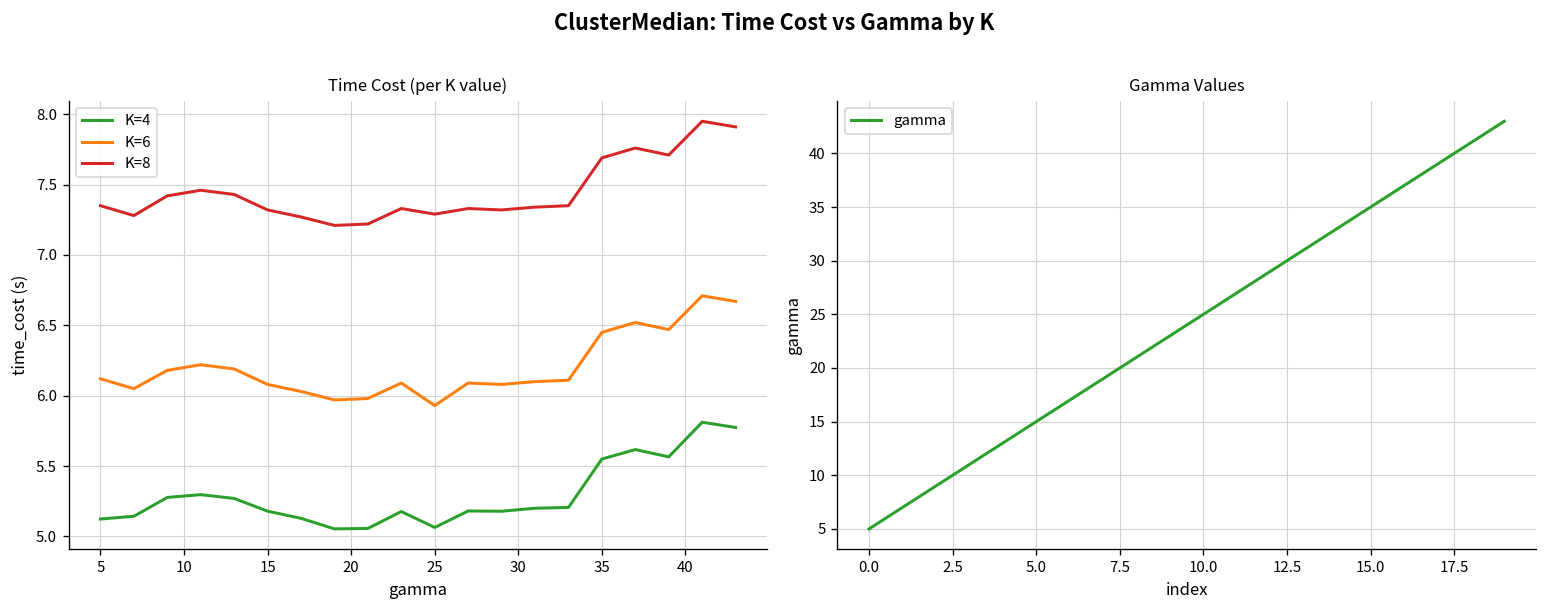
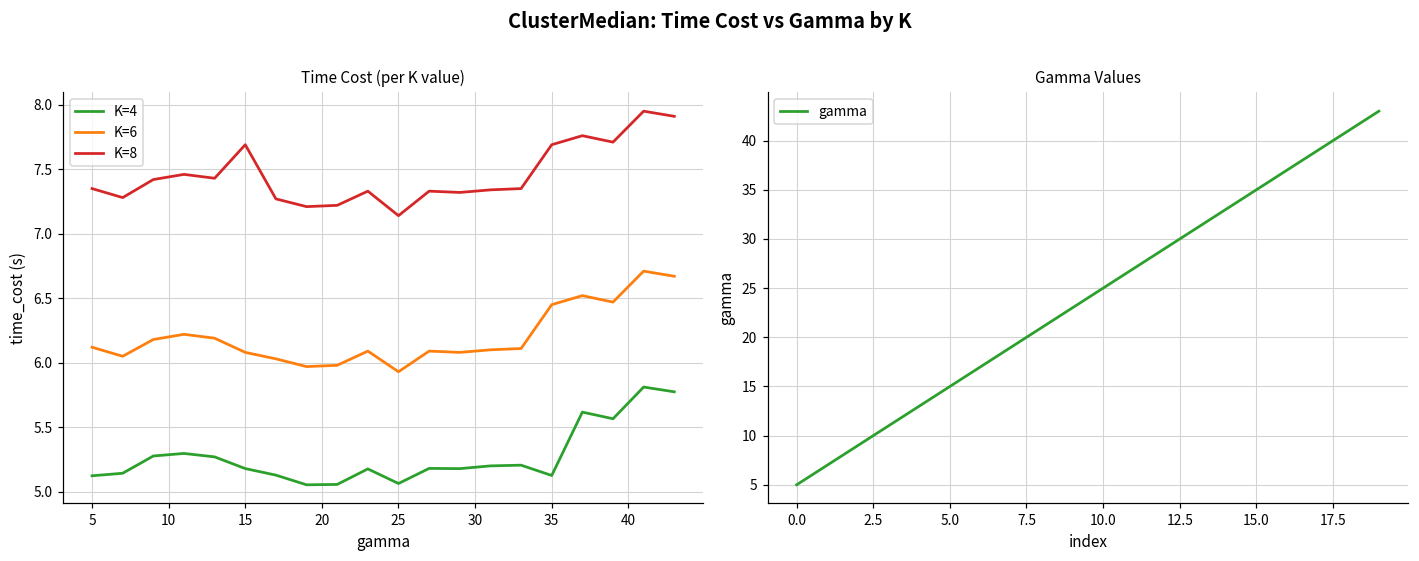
Time Cost (per K value), K=8, 15: 7.32 -> 7.69
Time Cost (per K value), K=8, 25: 7.29 -> 7.14
Time Cost (per K value), K=4, 35: 5.55 -> 5.13
